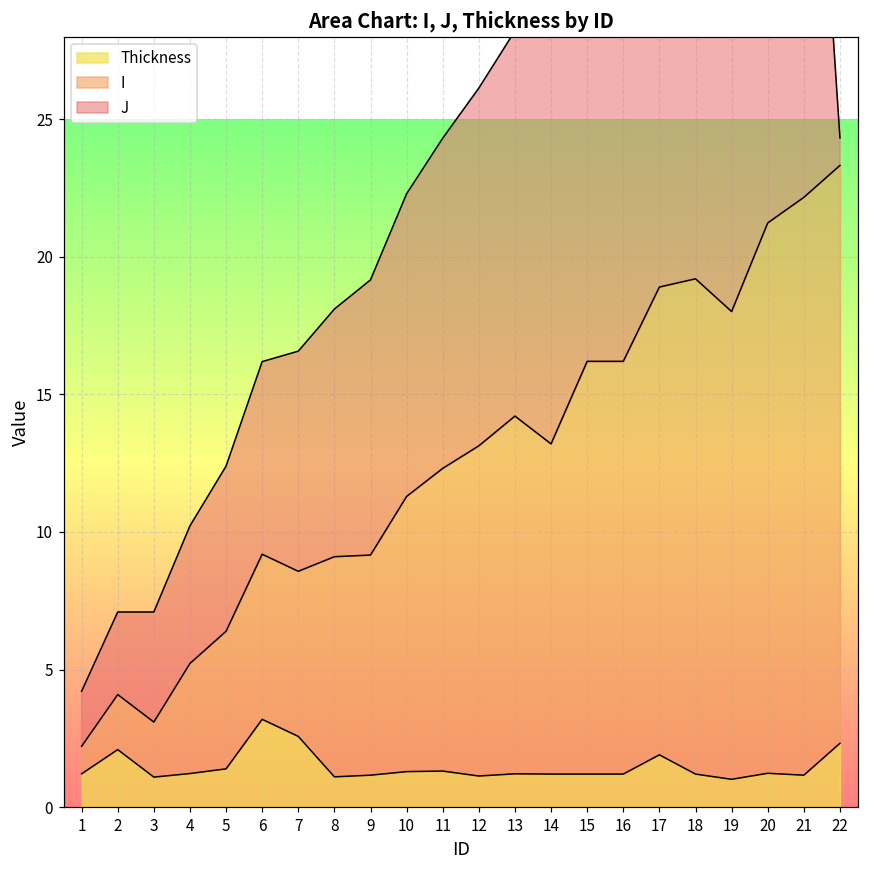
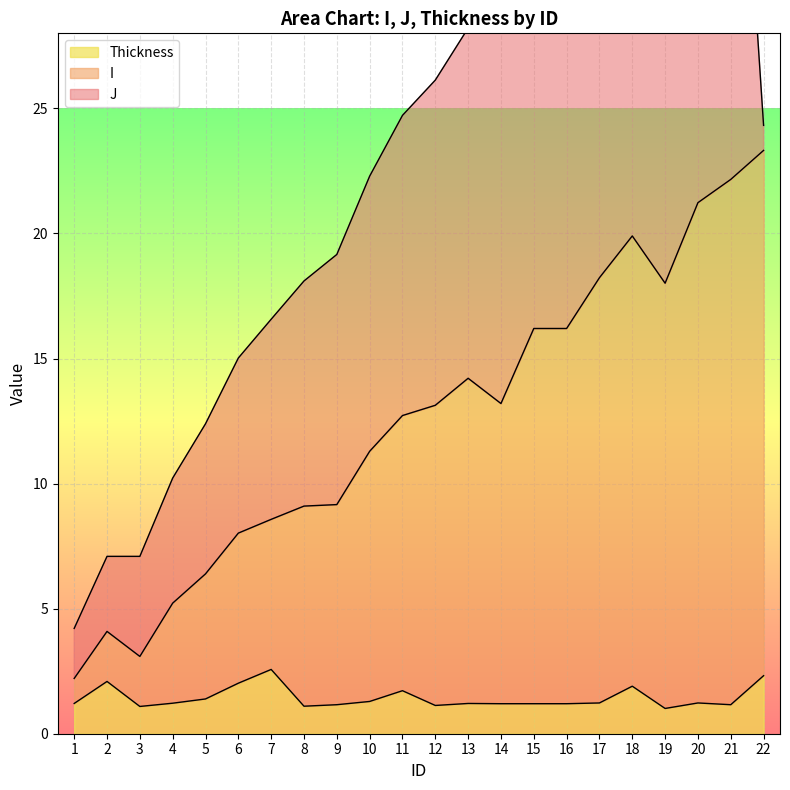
Thickness, 6: 3.2 -> 2.0
Thickness, 11: 1.3 -> 1.7
Thickness, 17: 1.9 -> 1.2
Thickness, 18: 1.2 -> 1.9
